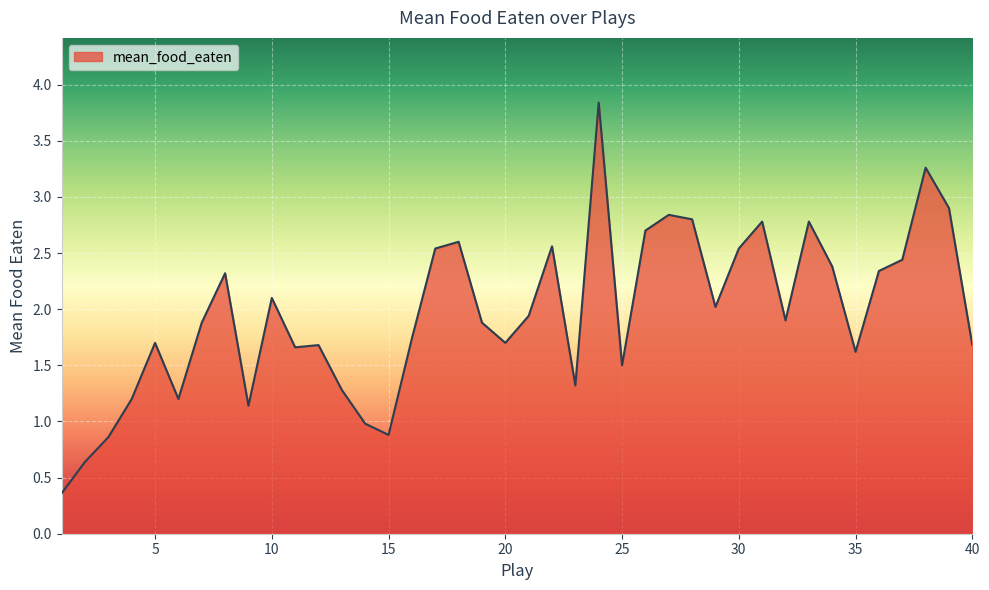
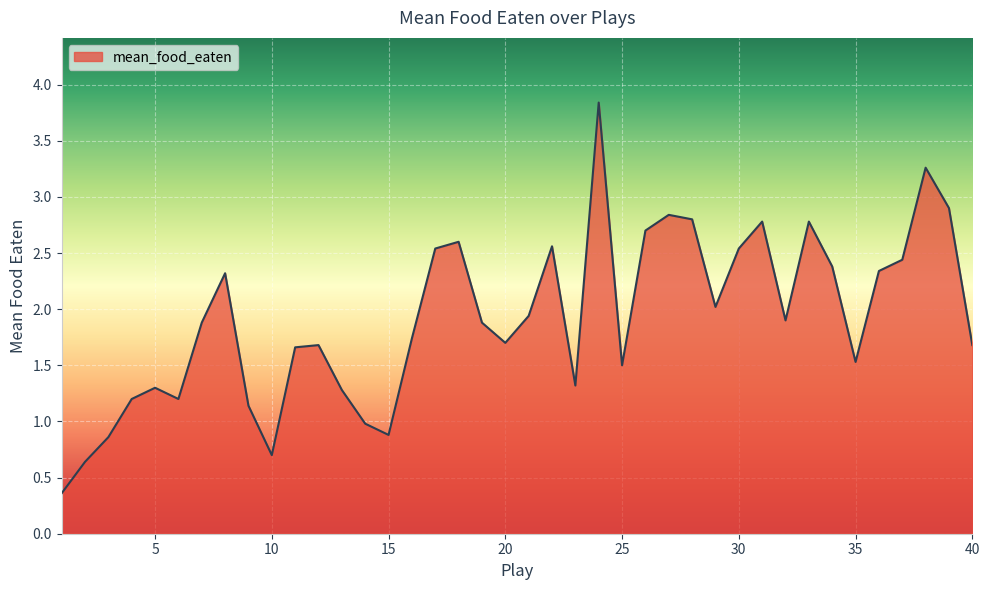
5: 1.7 -> 1.3
10: 2.1 -> 0.7
35: 1.62 -> 1.53
